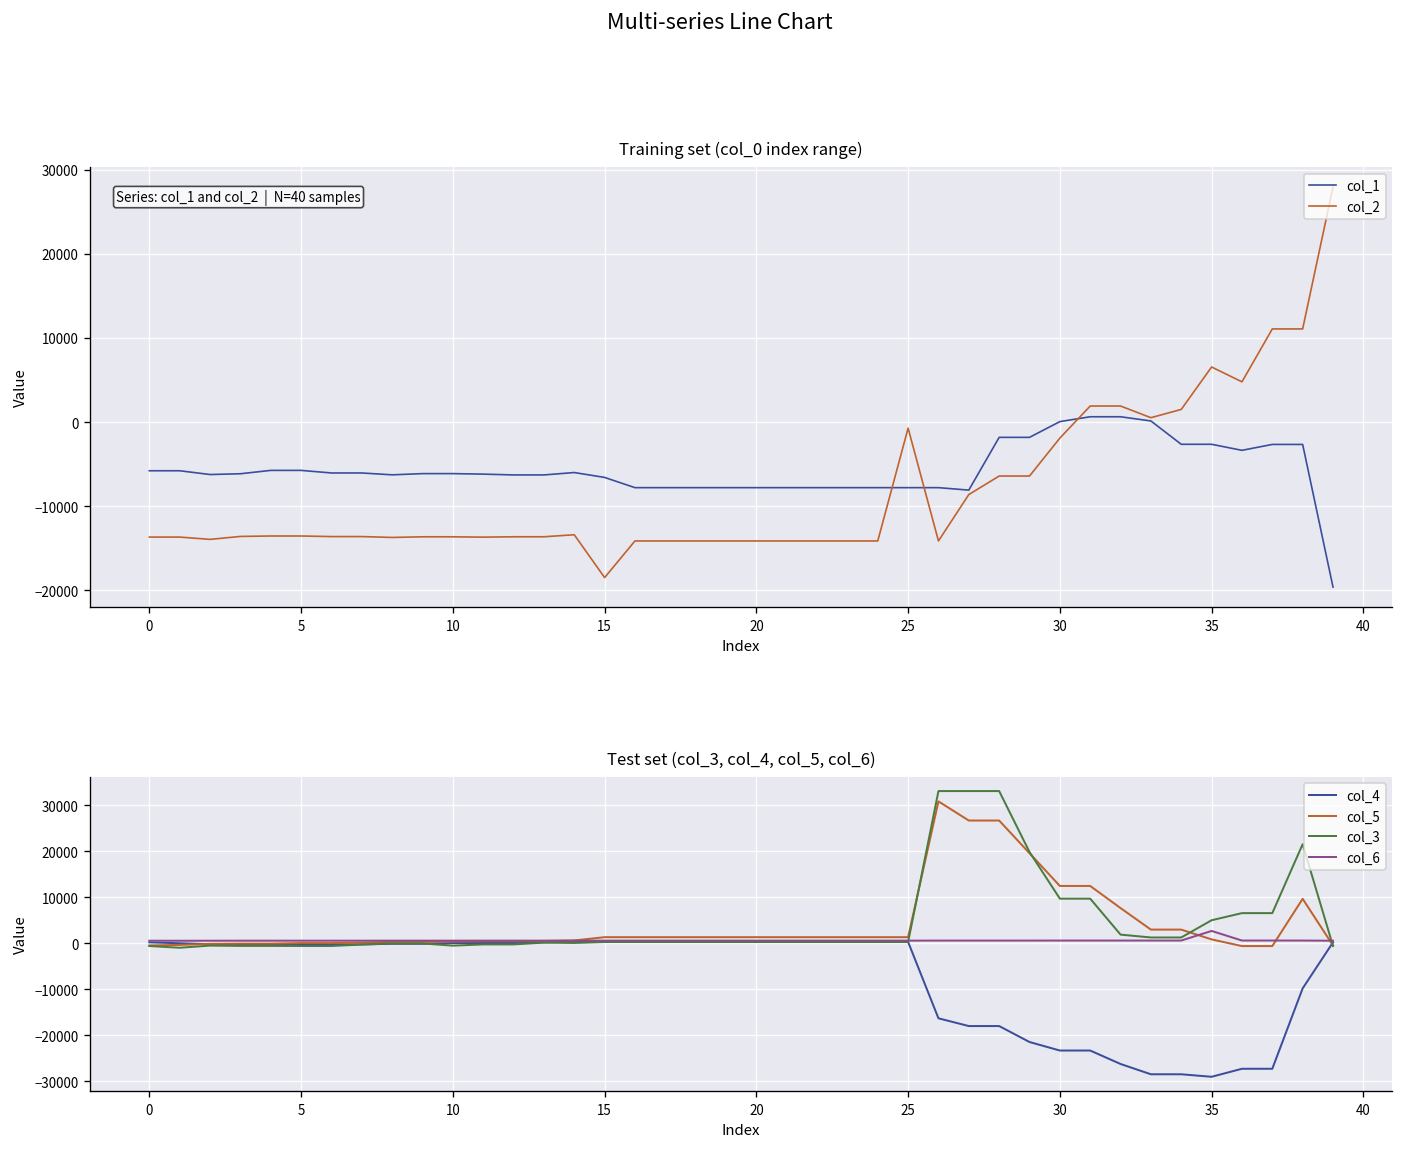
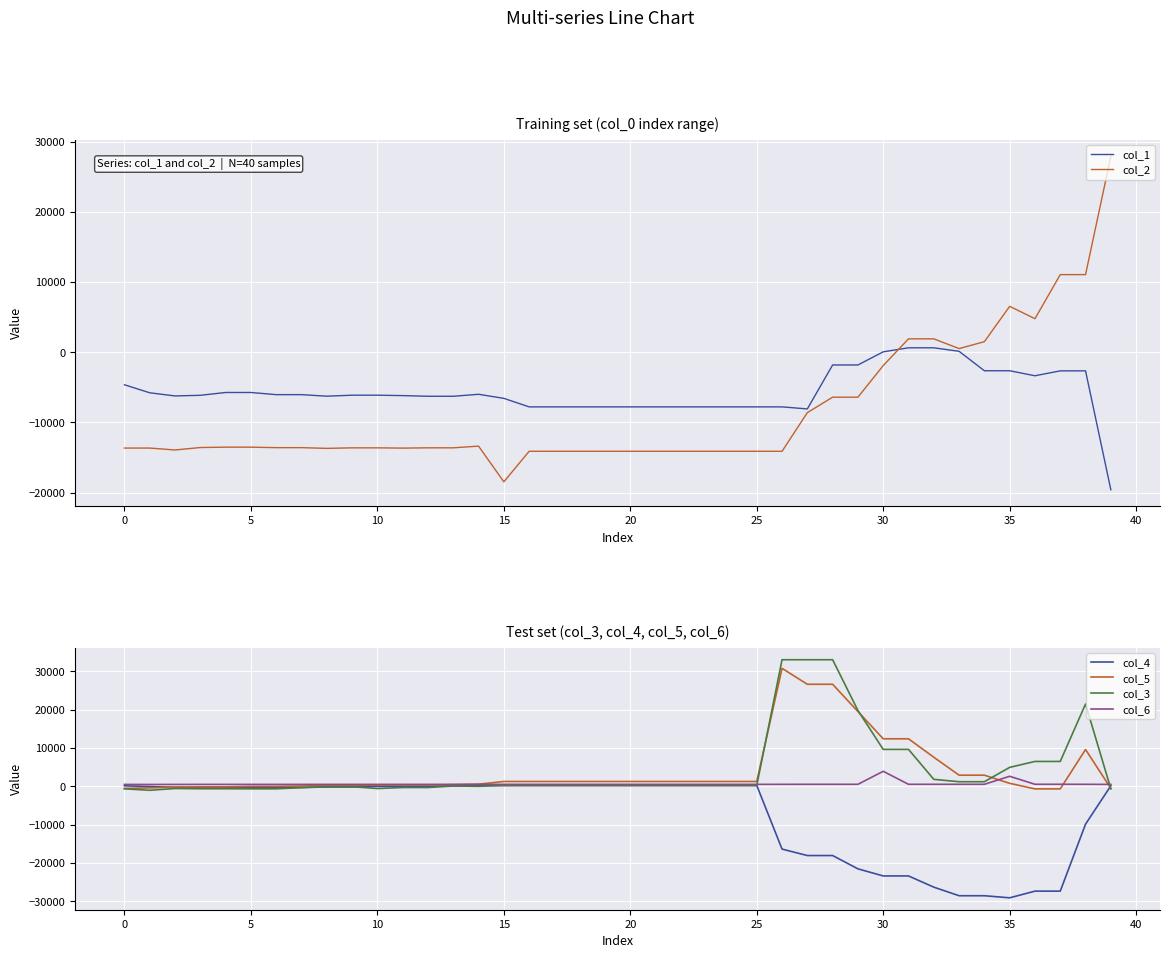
Training set (col_0 index range), col_1, 0: -6000 -> -5000
Training set (col_0 index range), col_2, 25: -1000 -> -14000
Test set (col_3, col_4, col_5, col_6), col_6, 30: 1000 -> 4000
